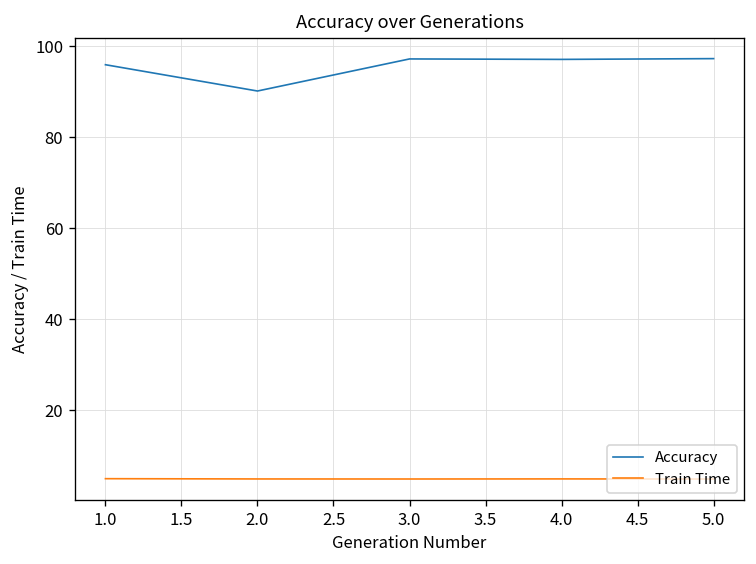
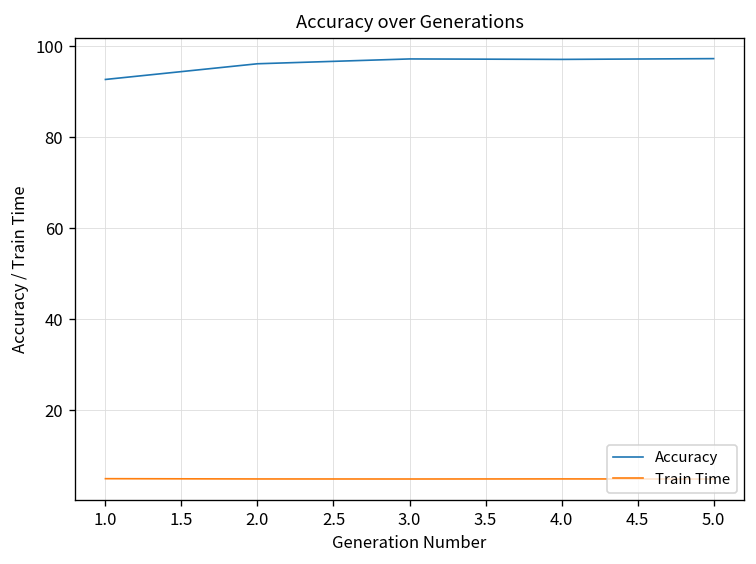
Accuracy, 1.0: 96 -> 93
Accuracy, 2.0: 90 -> 96
